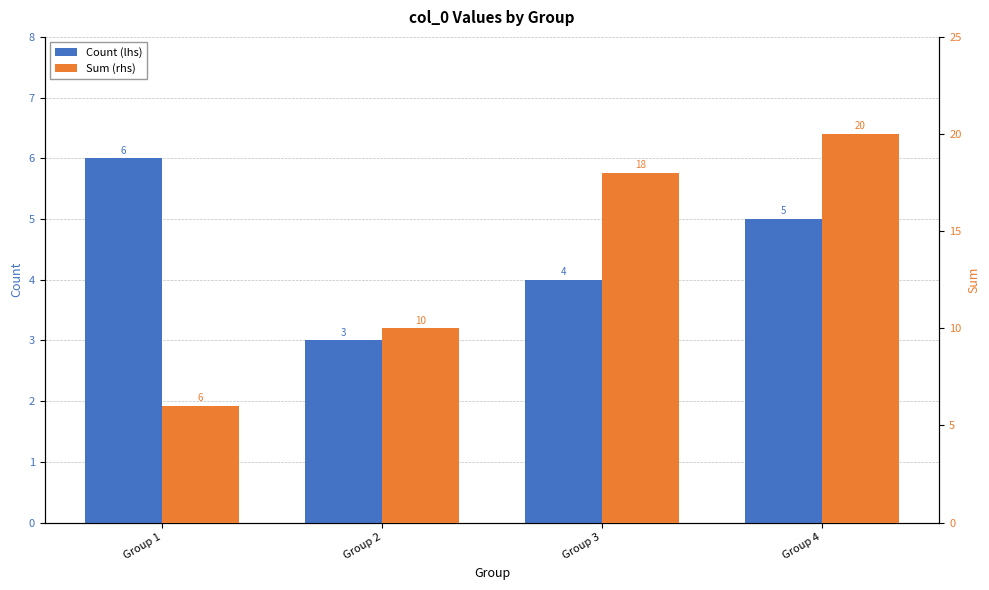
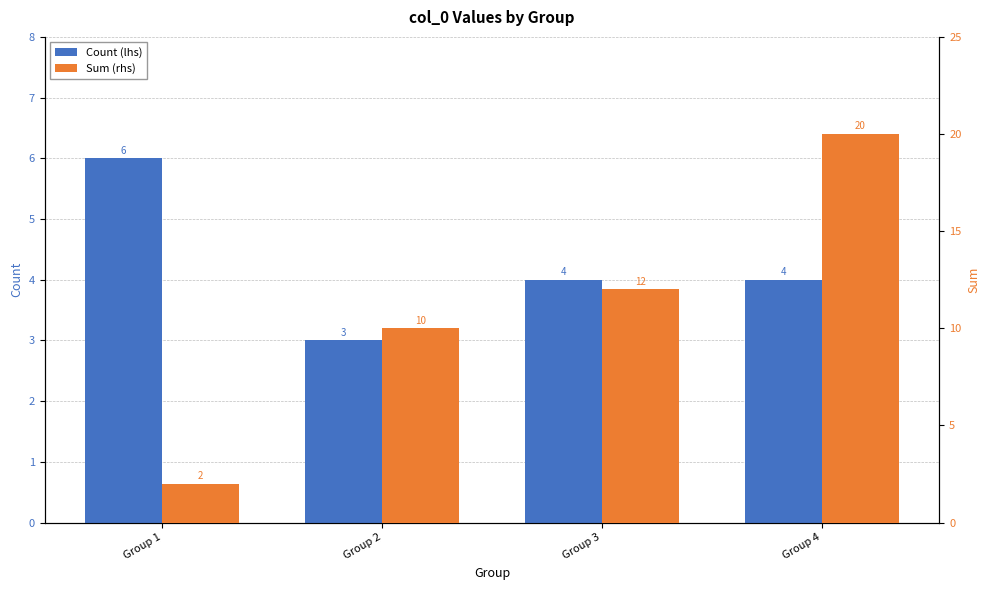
Count (lhs), Group 4: 5 -> 4
Sum (rhs), Group 1: 6 -> 2
Sum (rhs), Group 3: 18 -> 12
